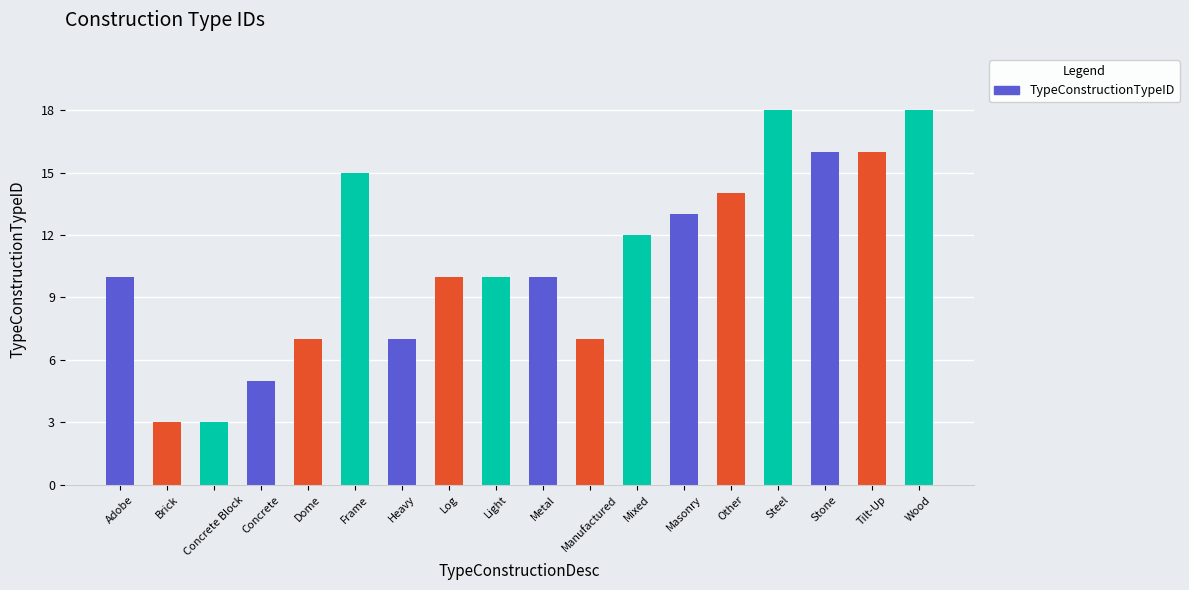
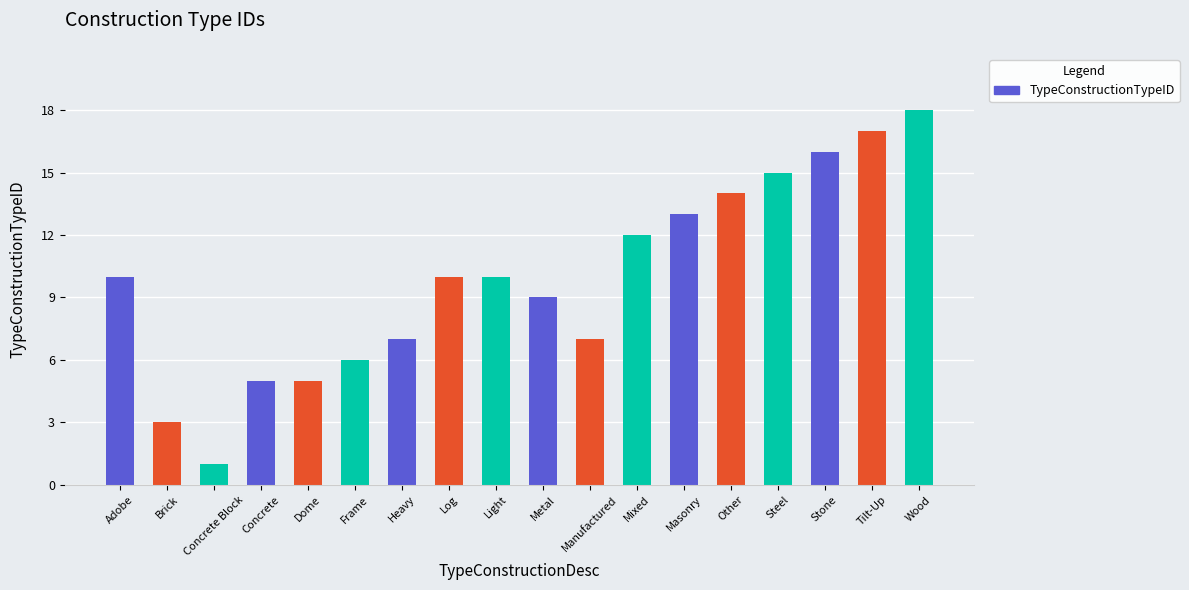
Concrete Block: 3 -> 1
Dome: 7 -> 5
Frame: 15 -> 6
Metal: 10 -> 9
Steel: 18 -> 15
Tilt-Up: 16 -> 17
